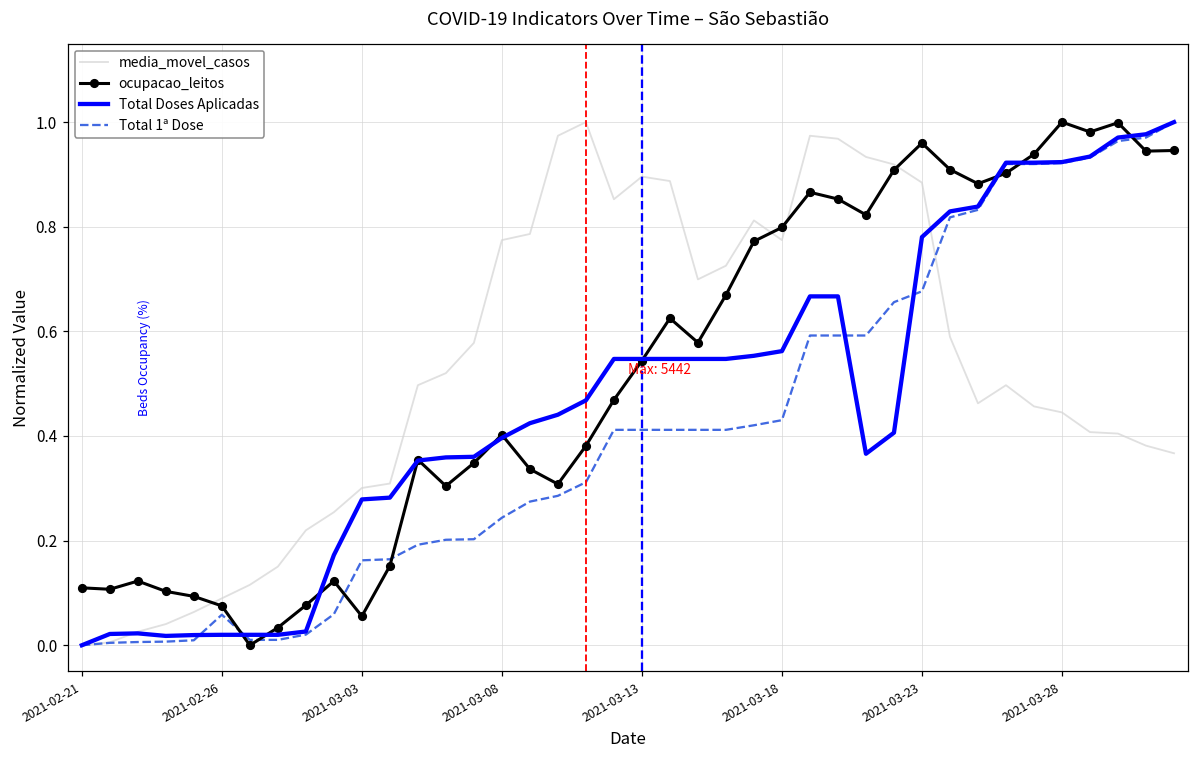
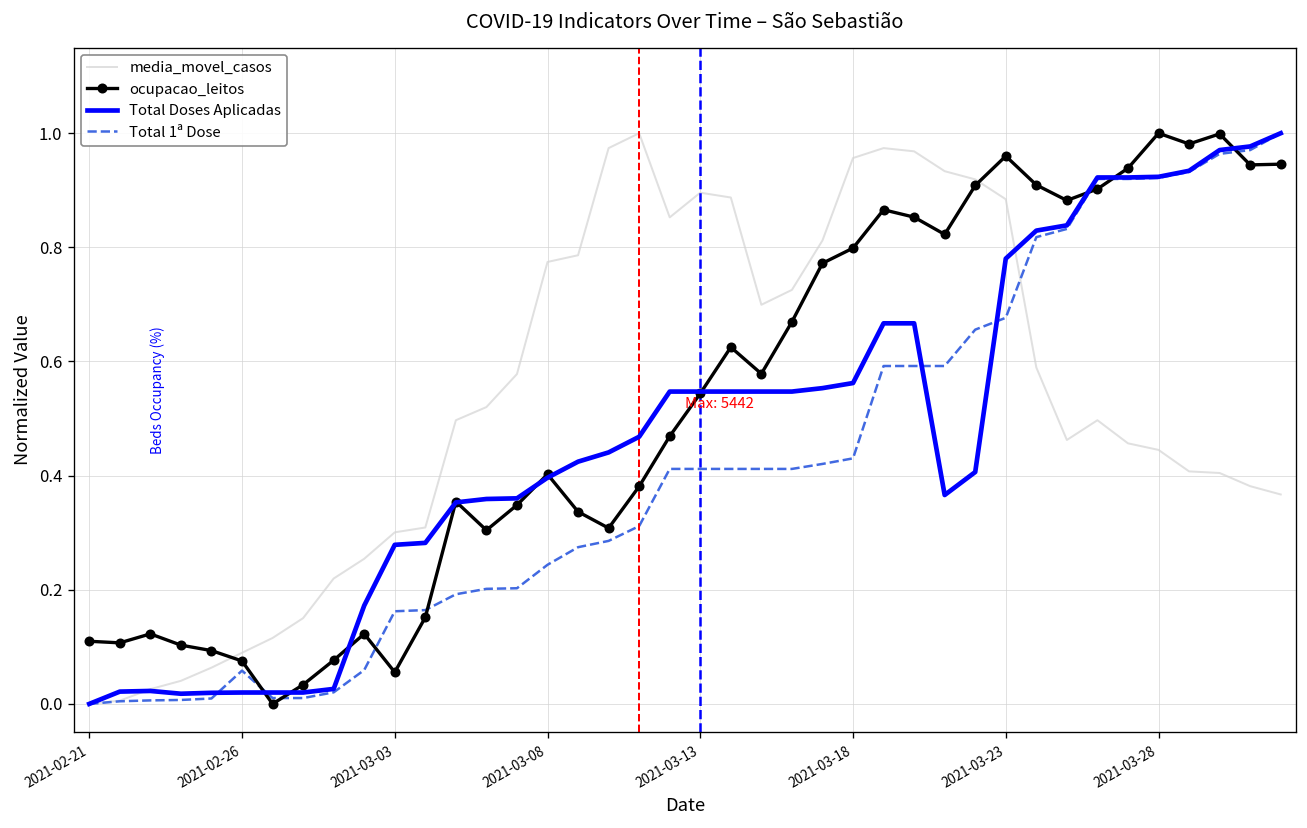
media_movel_casos, 2021-03-18: 0.77 -> 0.96
